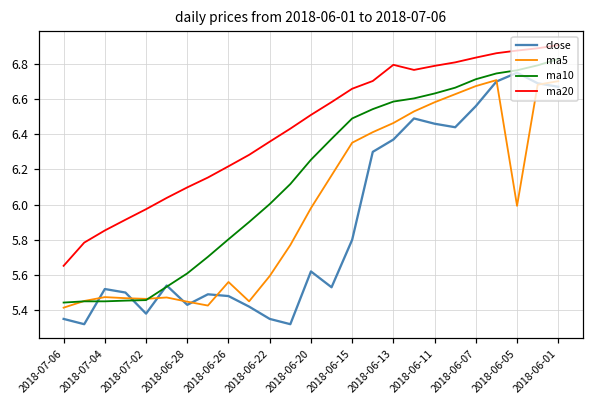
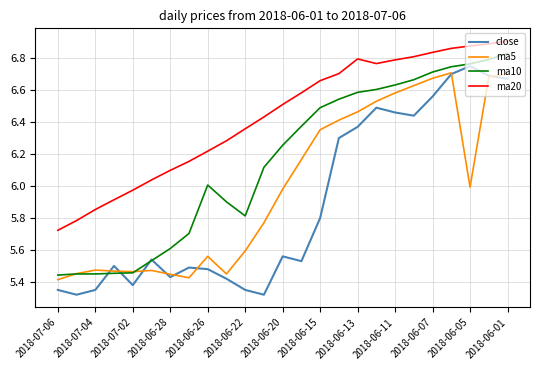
ma20, 2018-07-06: 5.65 -> 5.72
close, 2018-07-04: 5.52 -> 5.35
ma10, 2018-06-26: 5.80 -> 6.01
ma10, 2018-06-22: 6.00 -> 5.81
close, 2018-06-20: 5.62 -> 5.56
